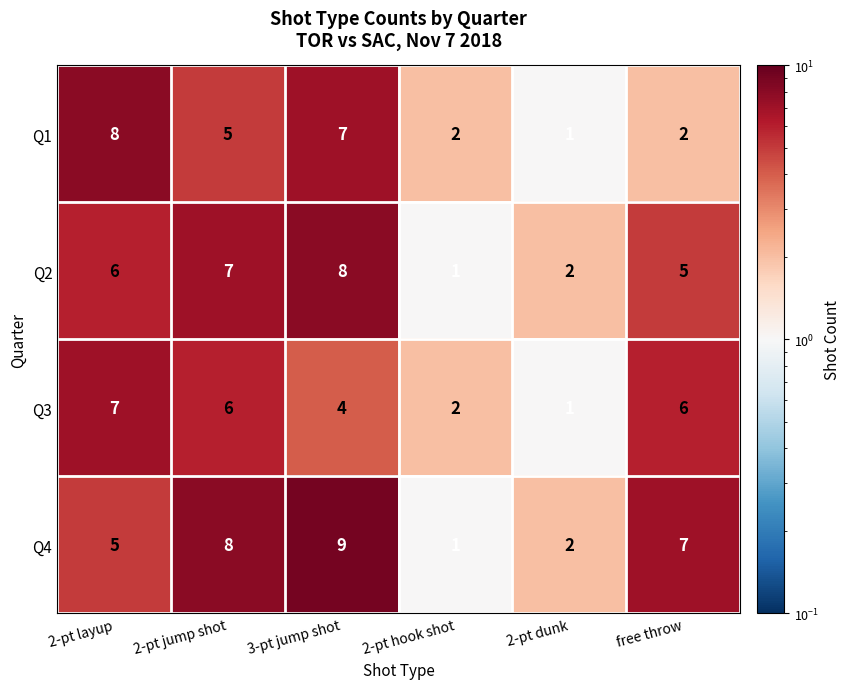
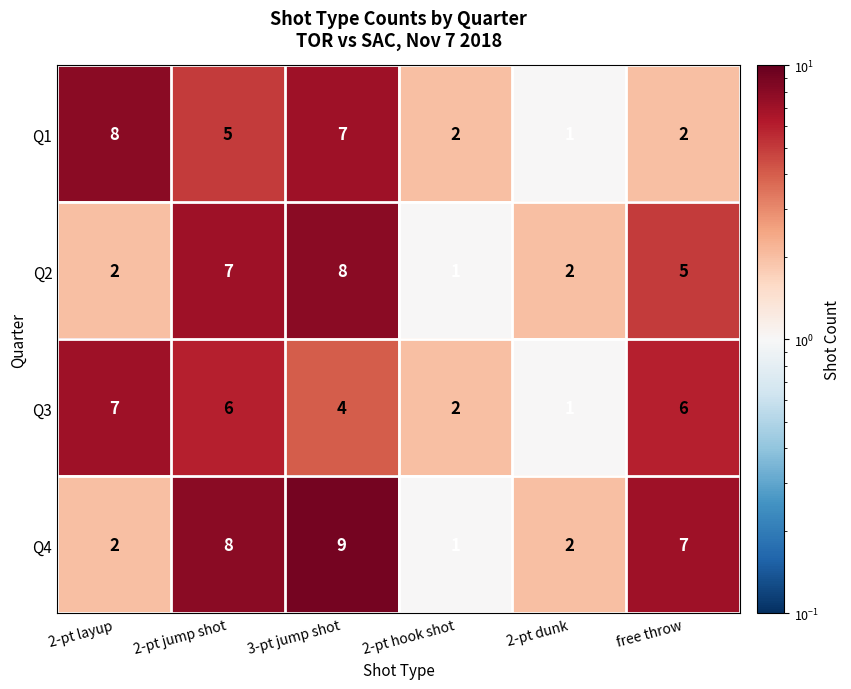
Q2, 2-pt layup: 6 -> 2
Q4, 2-pt layup: 5 -> 2
